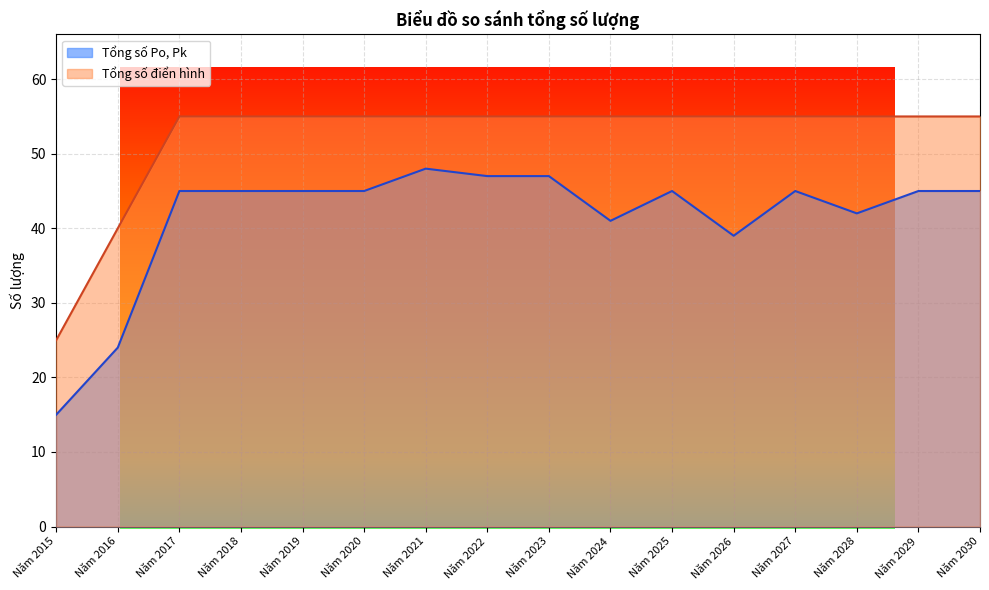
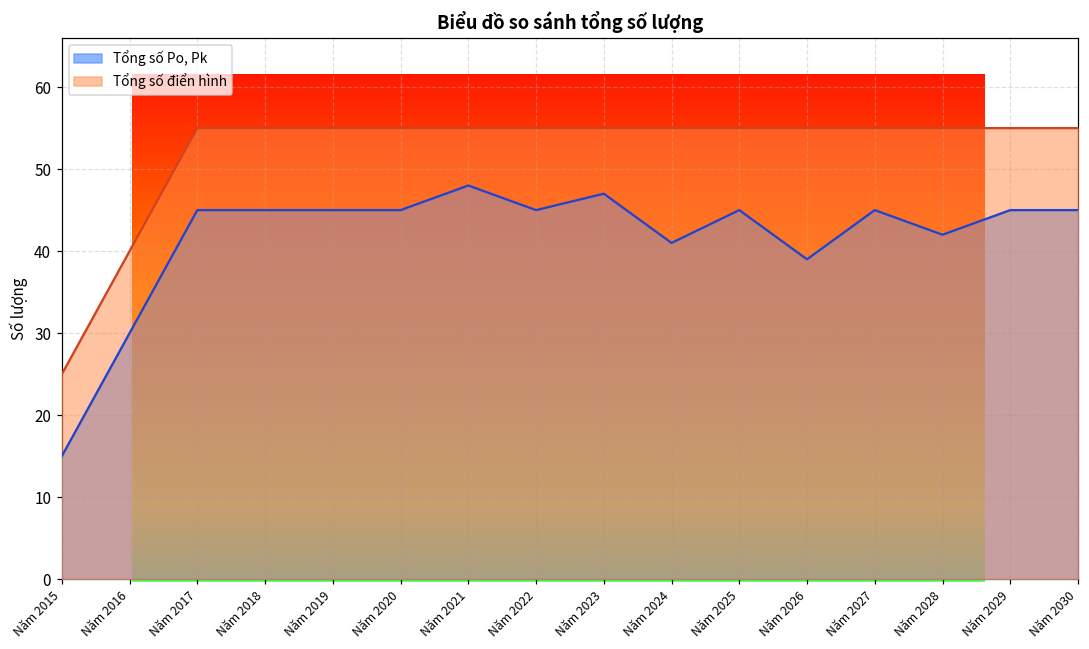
Tổng số Po, Pk, Năm 2016: 24 -> 30
Tổng số Po, Pk, Năm 2022: 47 -> 45
